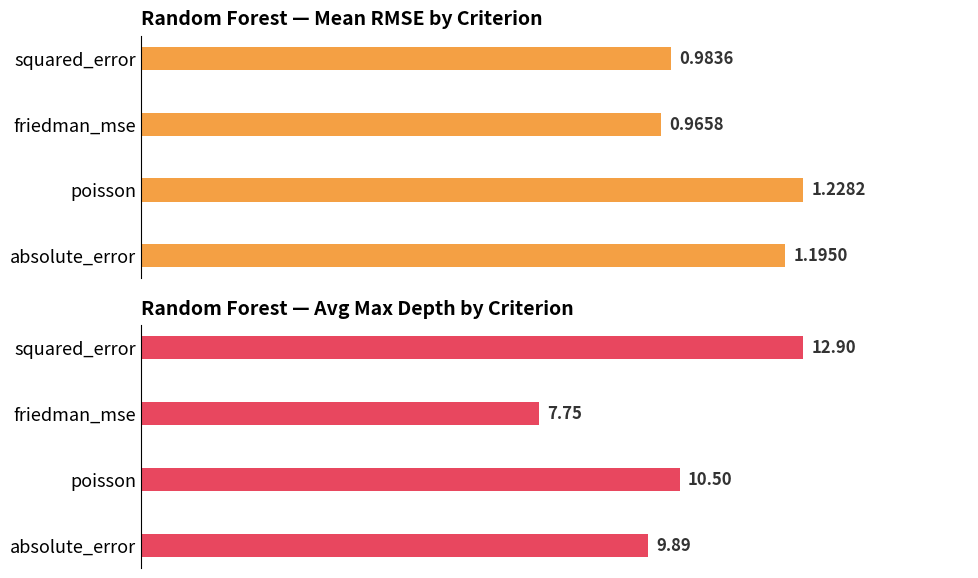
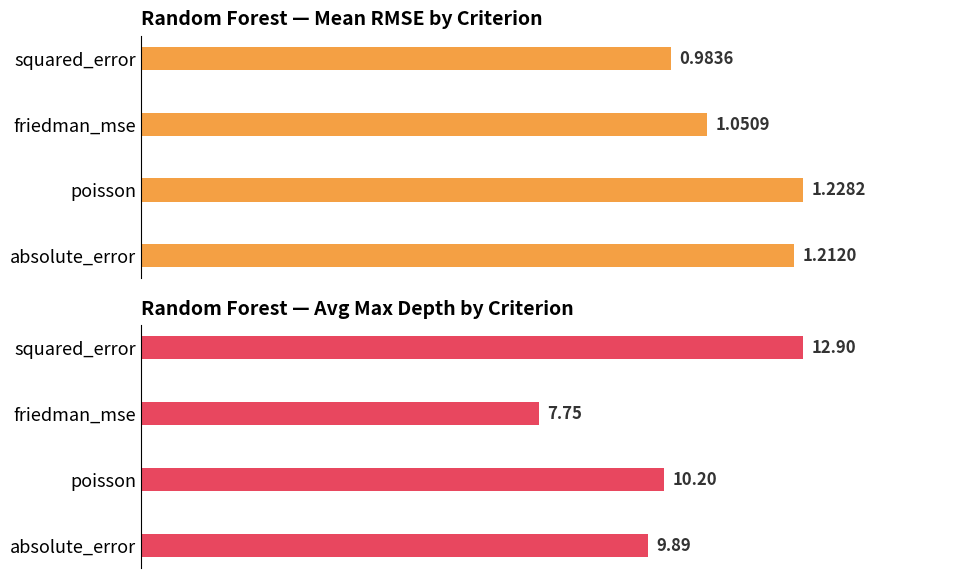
Random Forest — Mean RMSE by Criterion, friedman_mse: 0.9658 -> 1.0509
Random Forest — Mean RMSE by Criterion, absolute_error: 1.1950 -> 1.2120
Random Forest — Avg Max Depth by Criterion, poisson: 10.50 -> 10.20
